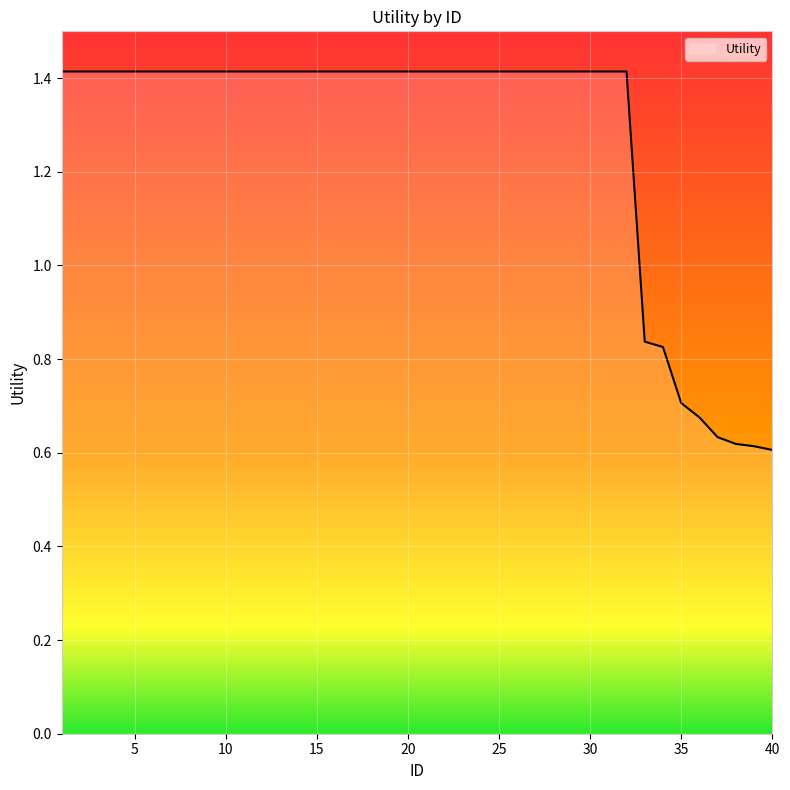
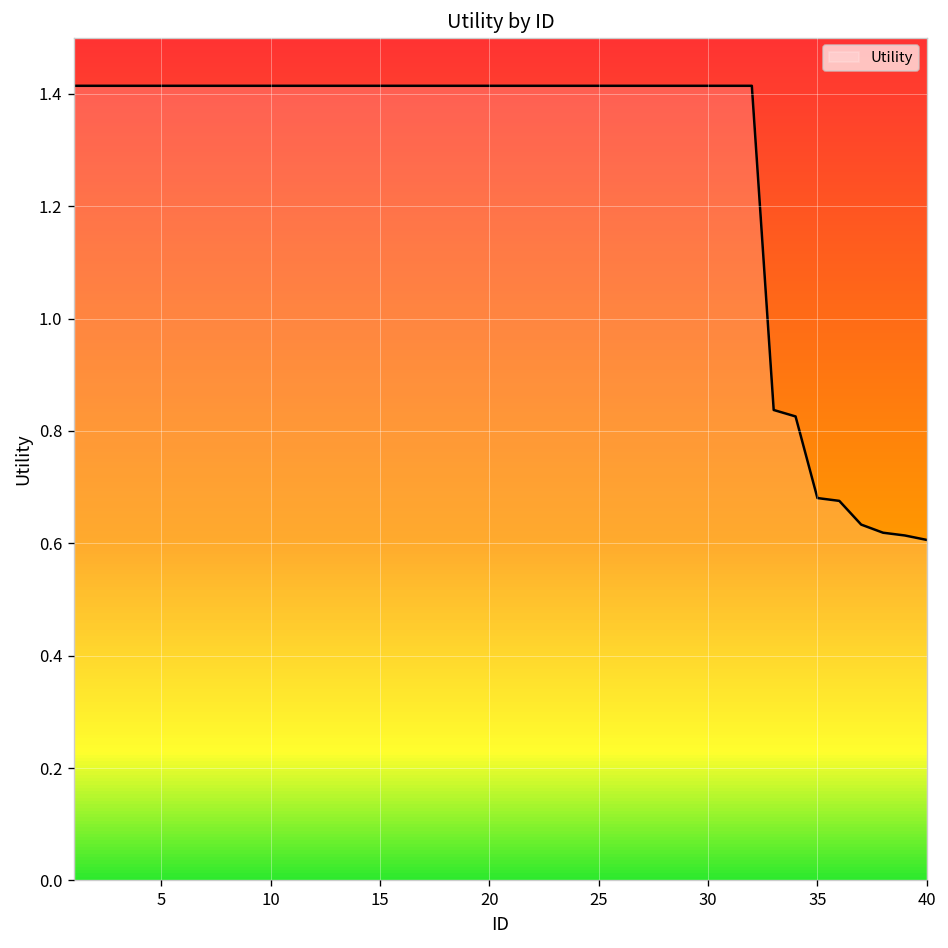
35: 0.71 -> 0.68
